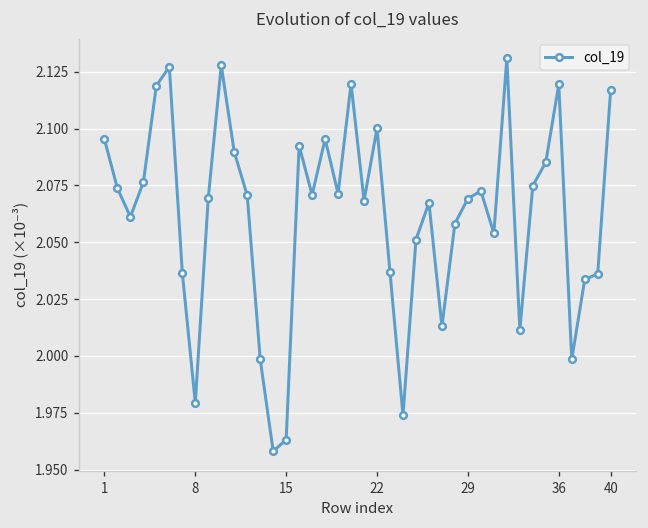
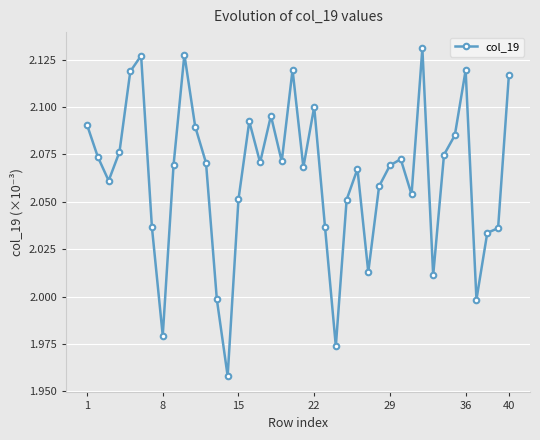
1: 2.095 -> 2.091
15: 1.963 -> 2.051
